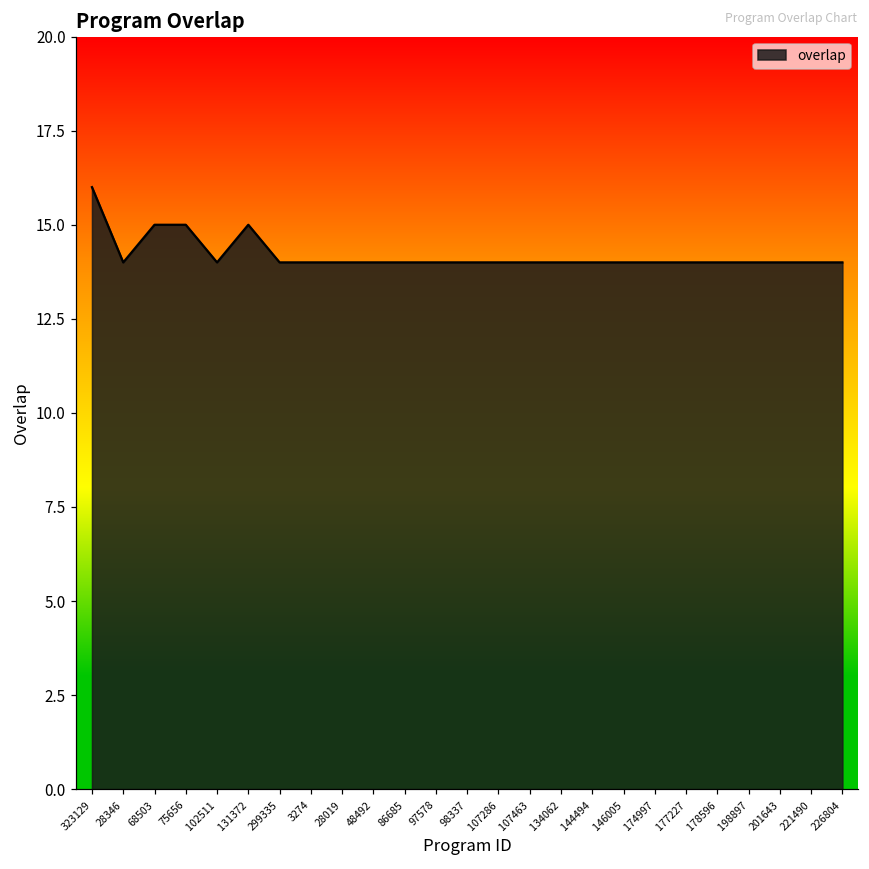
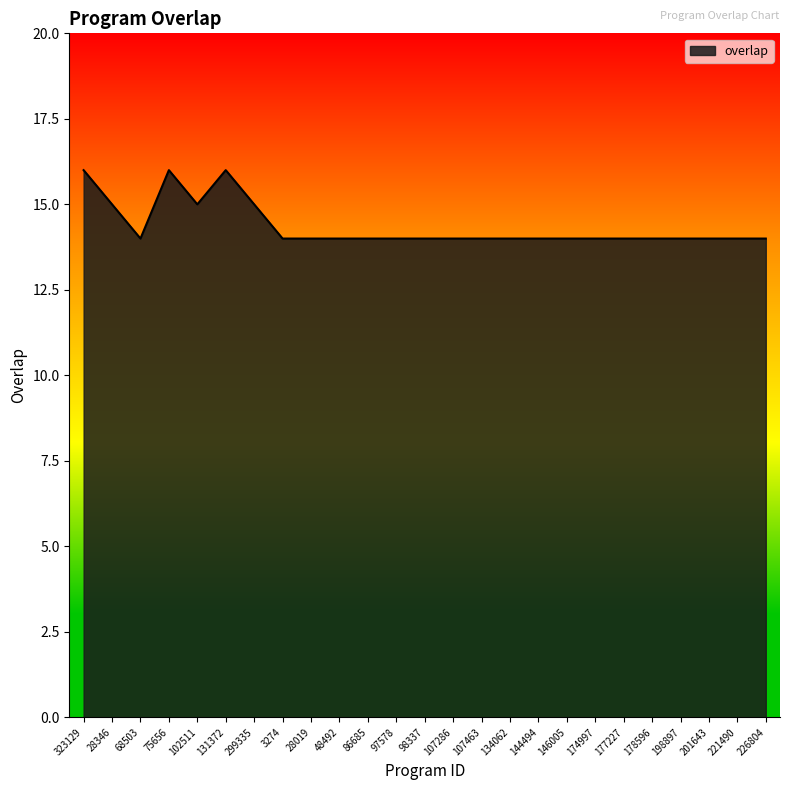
28346: 14 -> 15
68503: 15 -> 14
75656: 15 -> 16
102511: 14 -> 15
131372: 15 -> 16
299335: 14 -> 15
